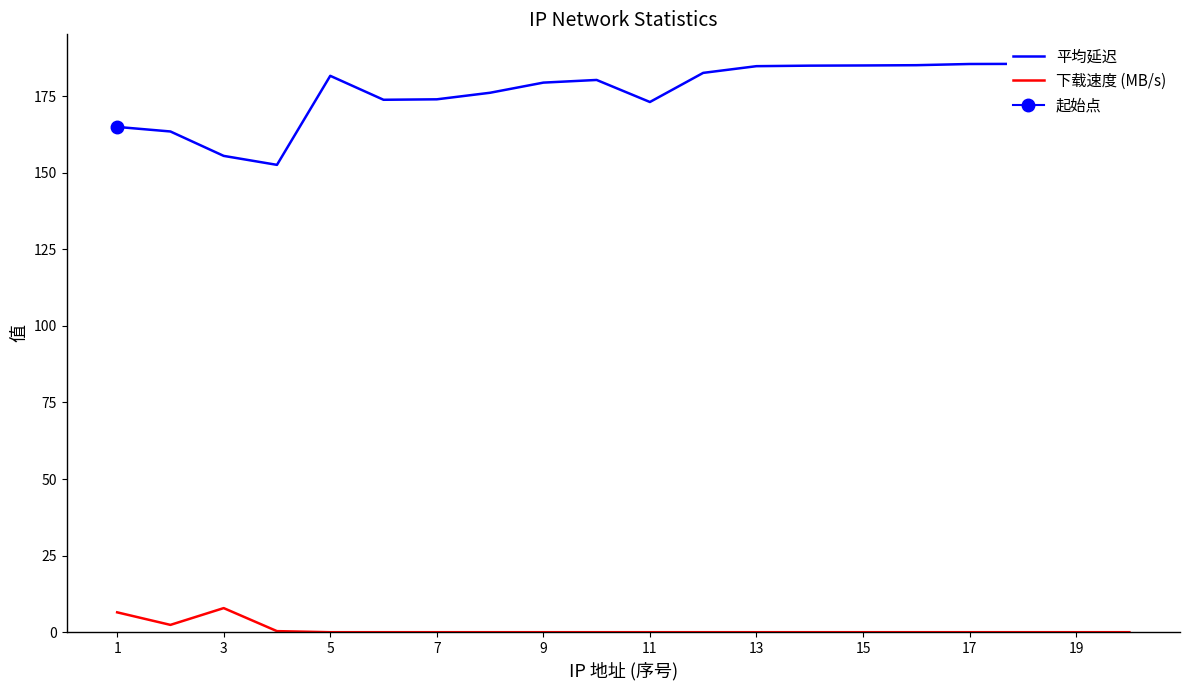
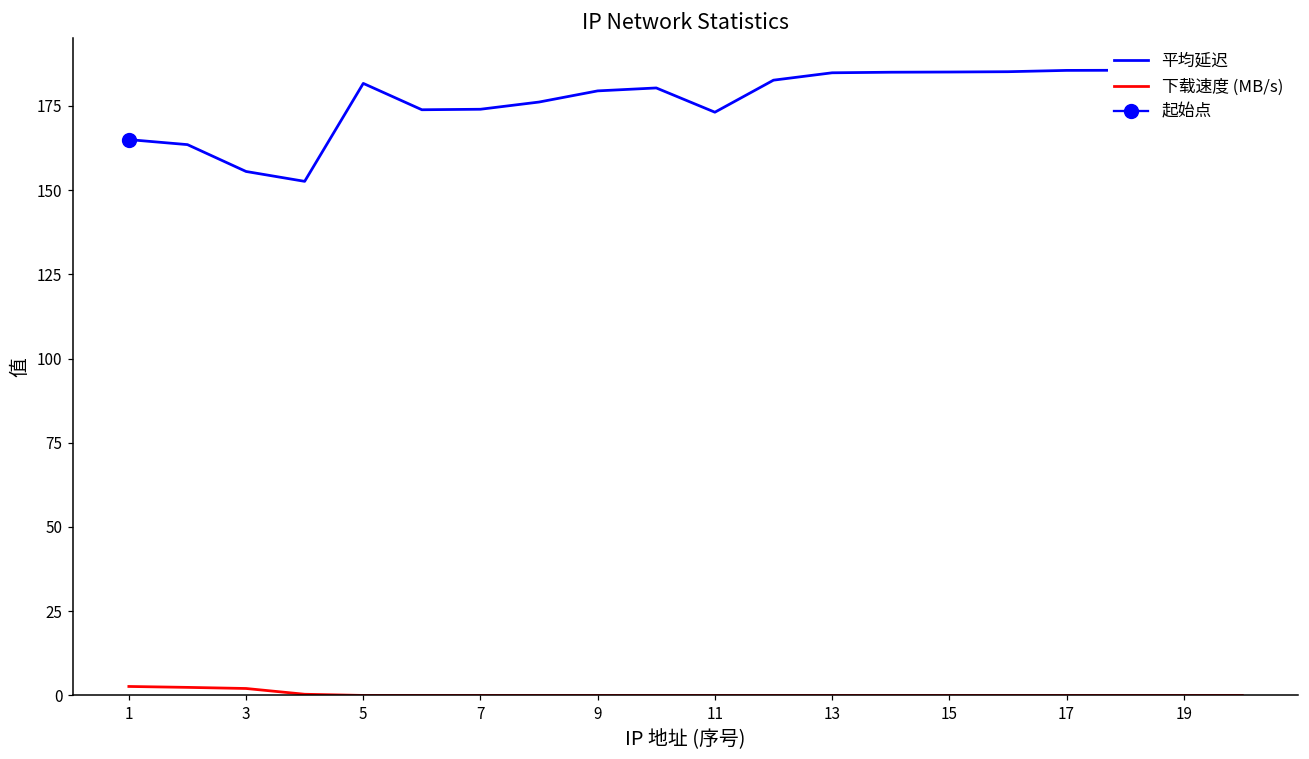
下载速度 (MB/s), 1: 6 -> 3
下载速度 (MB/s), 3: 8 -> 2
